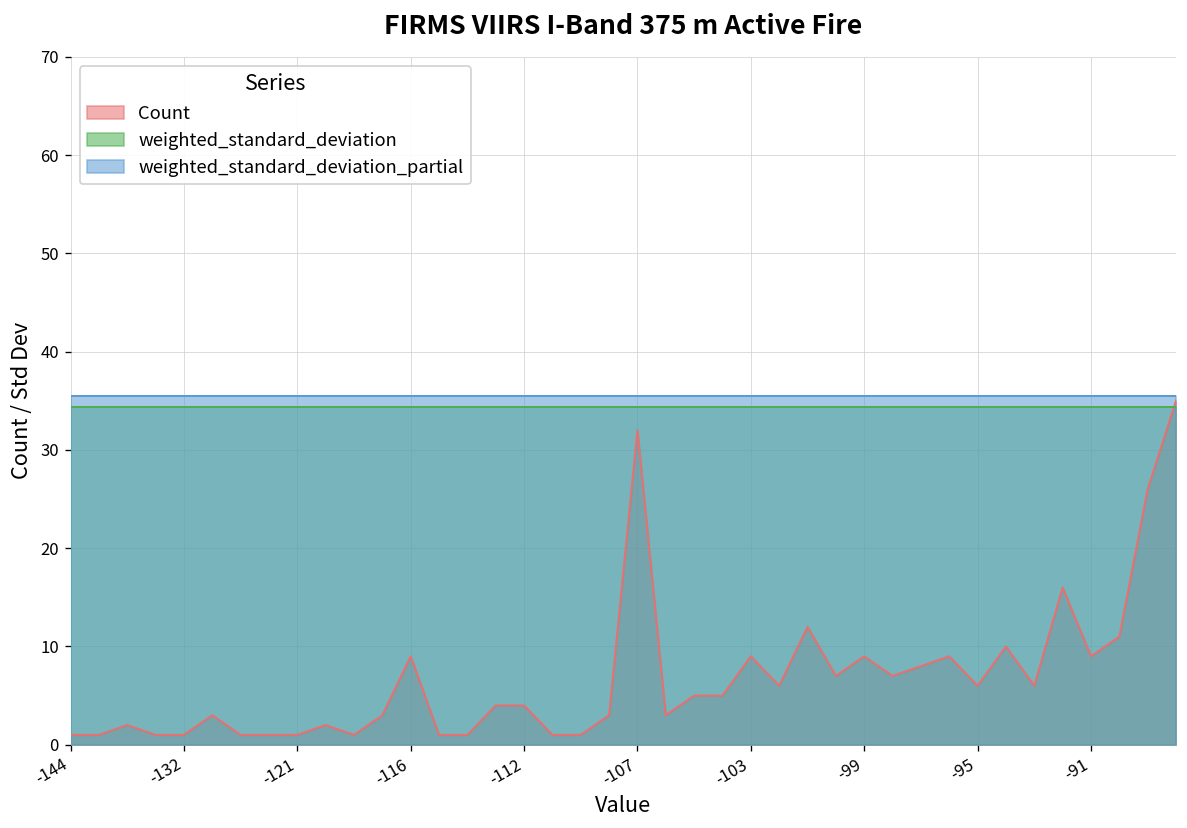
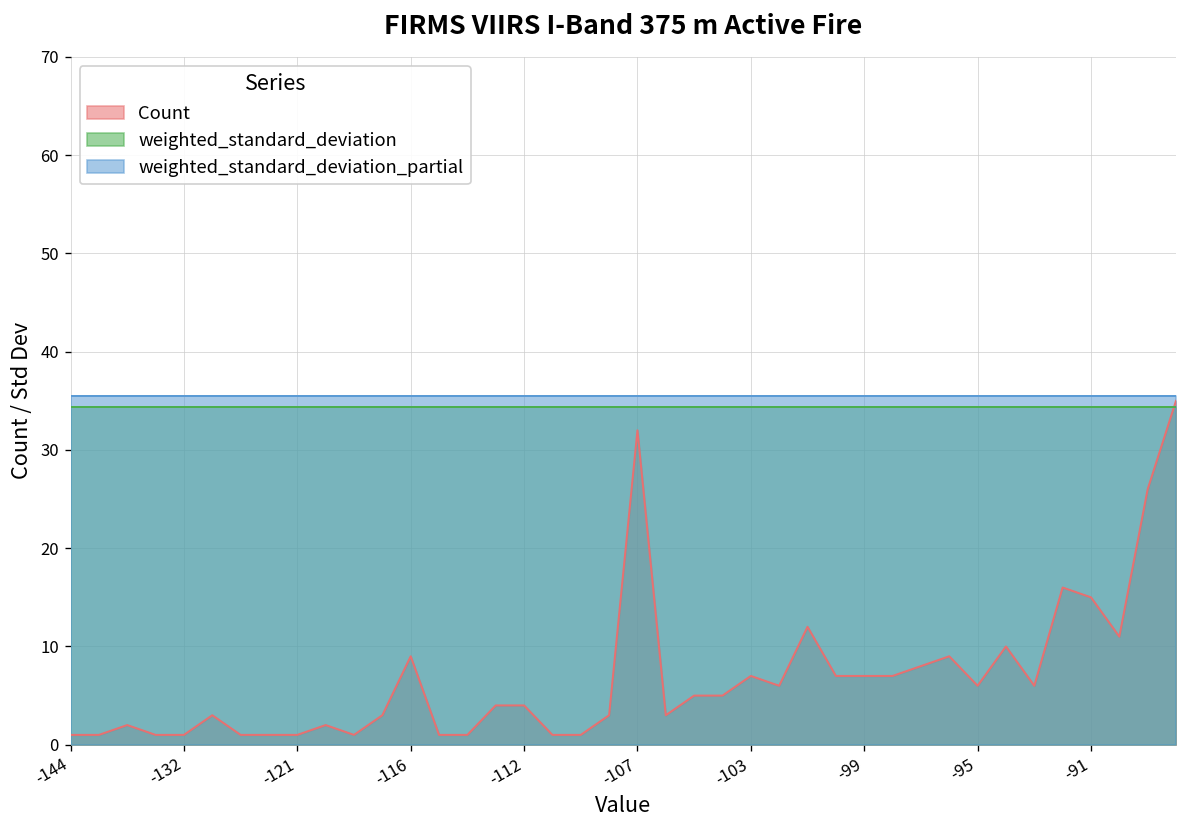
Count, -103: 9 -> 7
Count, -99: 9 -> 7
Count, -91: 9 -> 15
